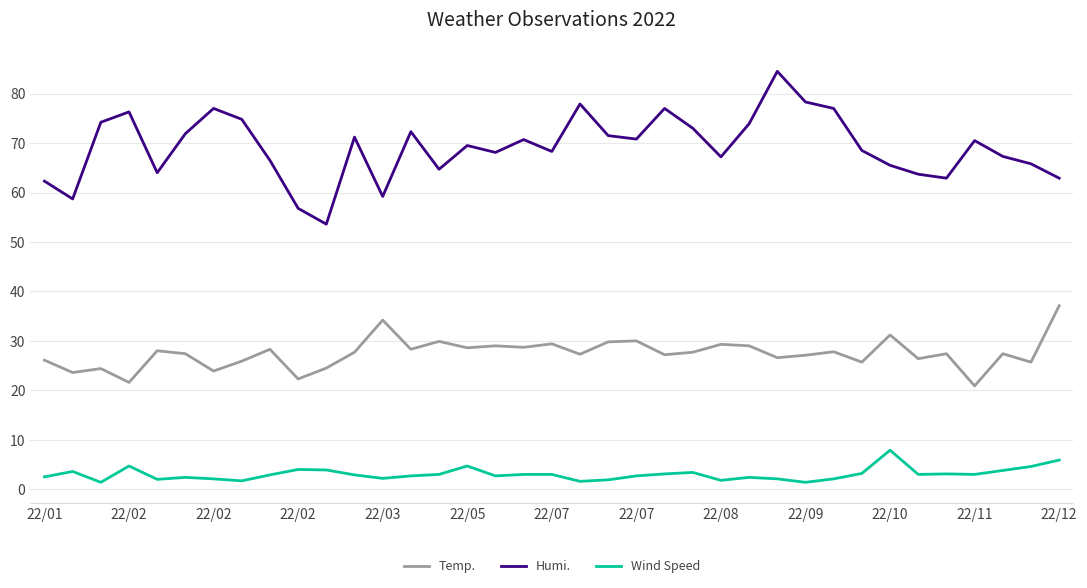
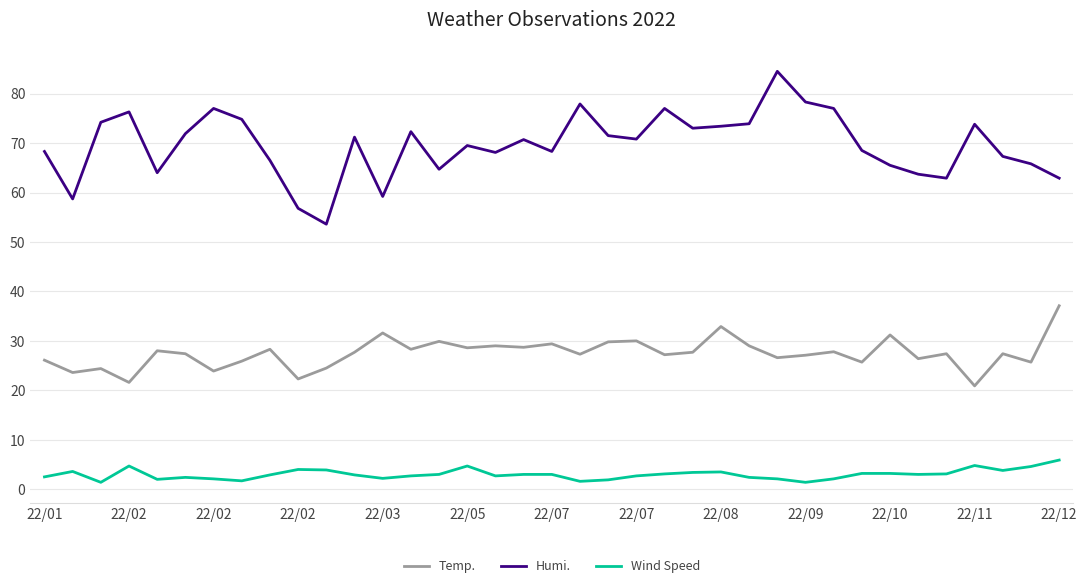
Humi., 22/01: 62 -> 68
Temp., 22/03: 34 -> 32
Temp., 22/08: 29 -> 33
Humi., 22/08: 67 -> 73
Wind Speed, 22/08: 2 -> 4
Wind Speed, 22/10: 8 -> 3
Humi., 22/11: 71 -> 74
Wind Speed, 22/11: 3 -> 5
